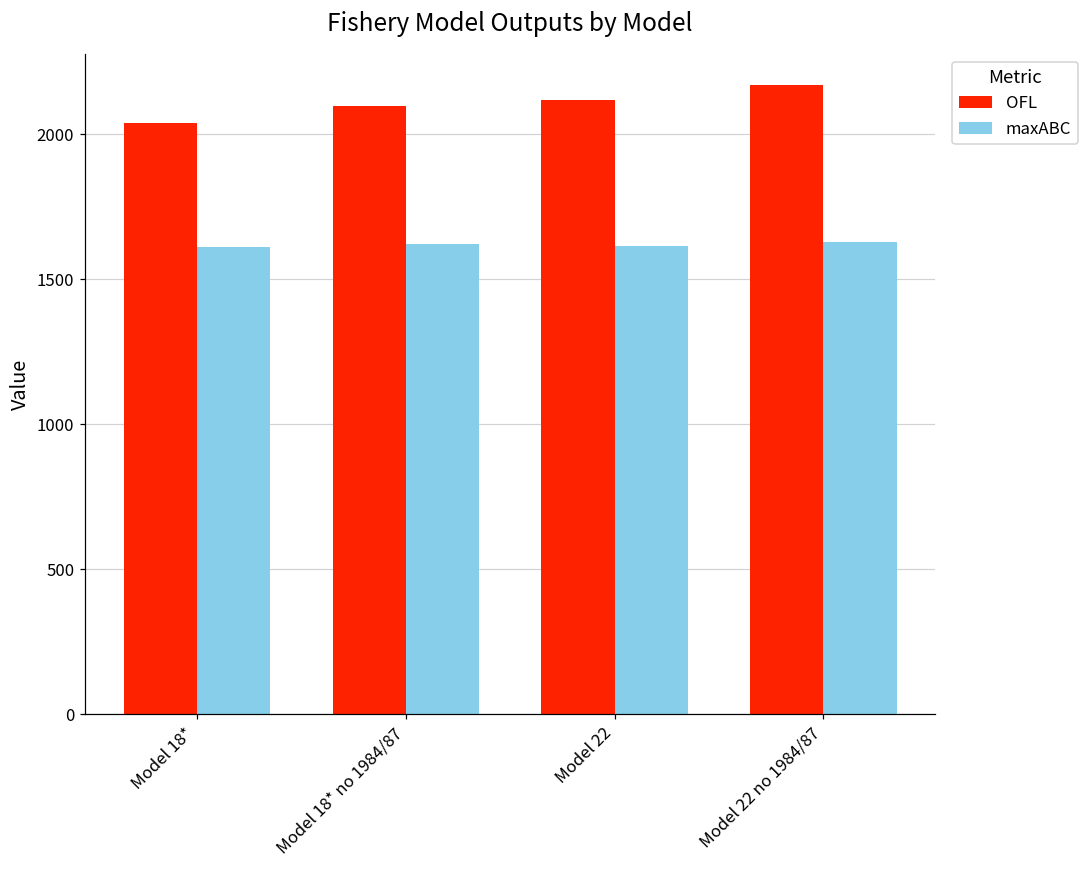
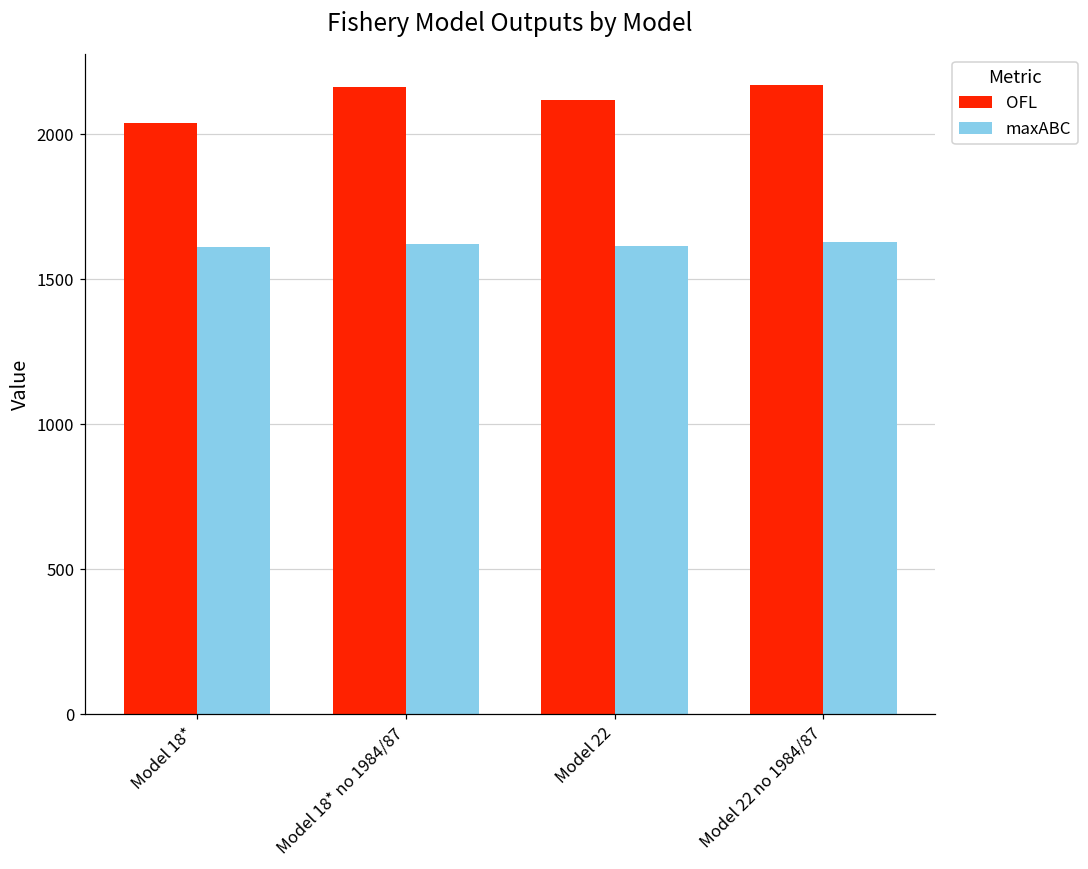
OFL, Model 18* no 1984/87: 2100 -> 2160
